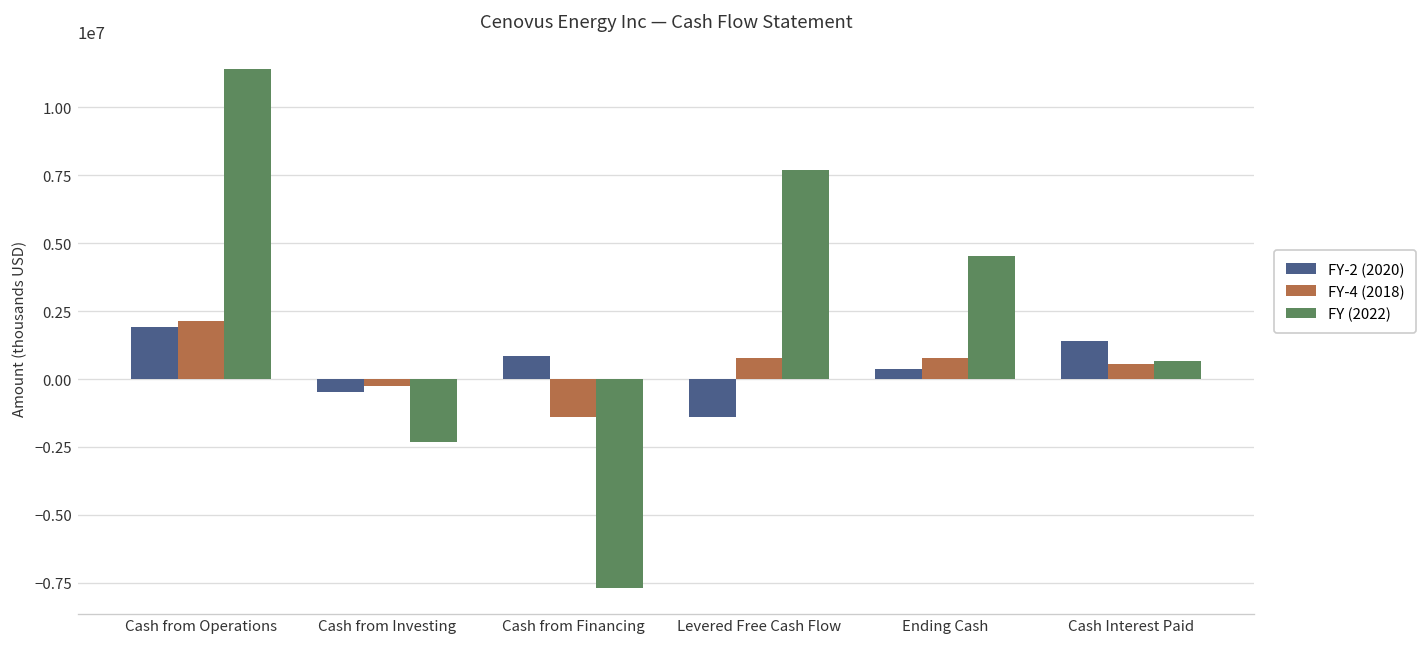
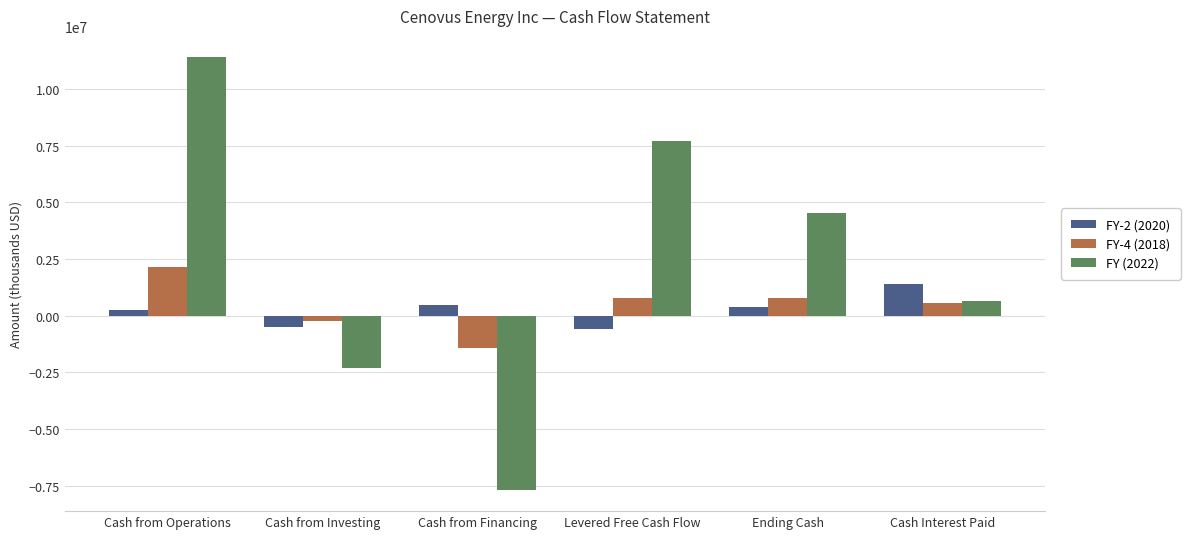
FY-2 (2020), Cash from Operations: 1900000 -> 300000
FY-2 (2020), Cash from Financing: 800000 -> 500000
FY-2 (2020), Levered Free Cash Flow: -1400000 -> -600000
